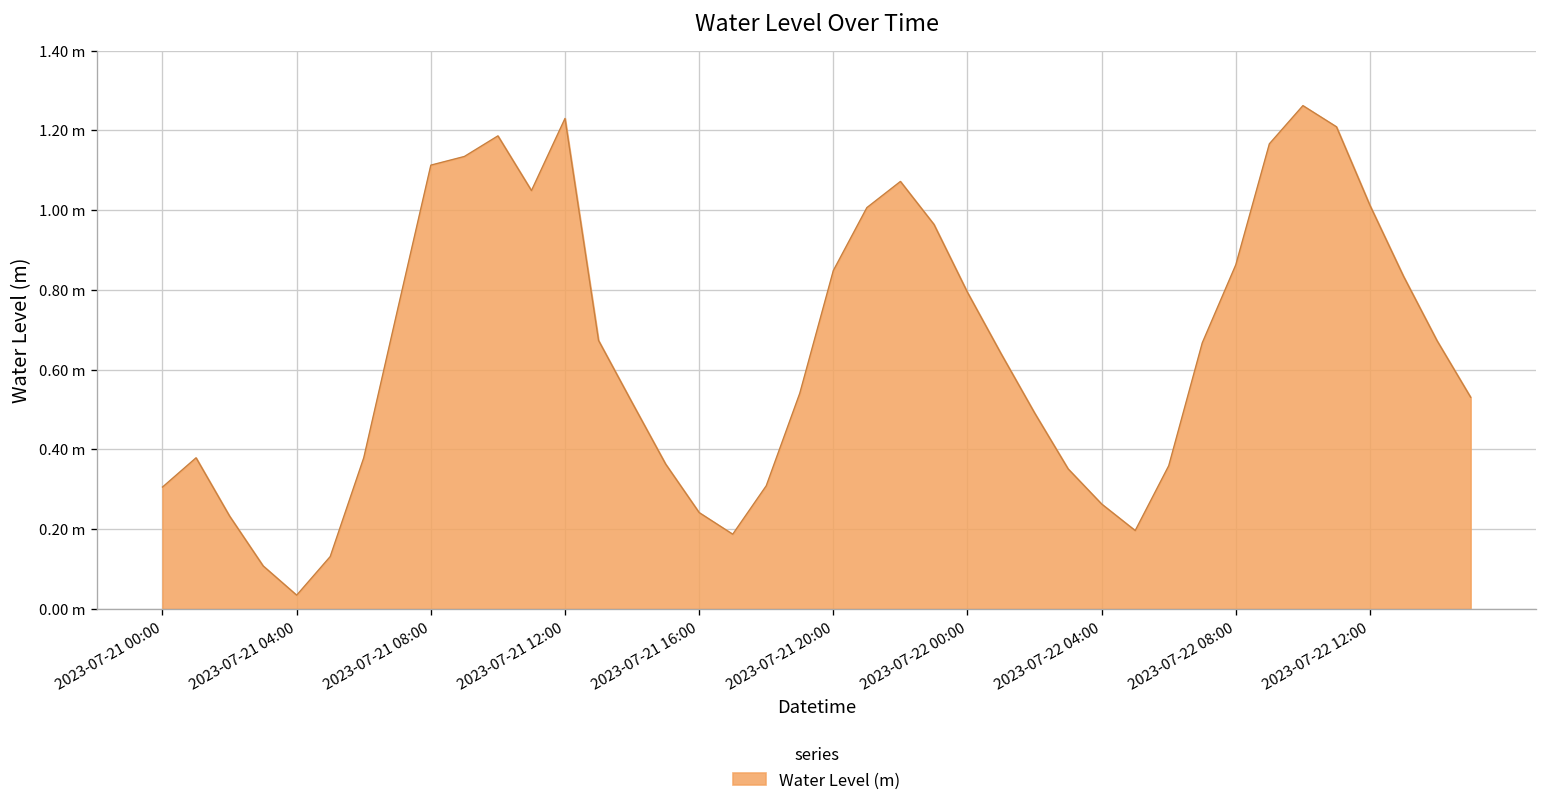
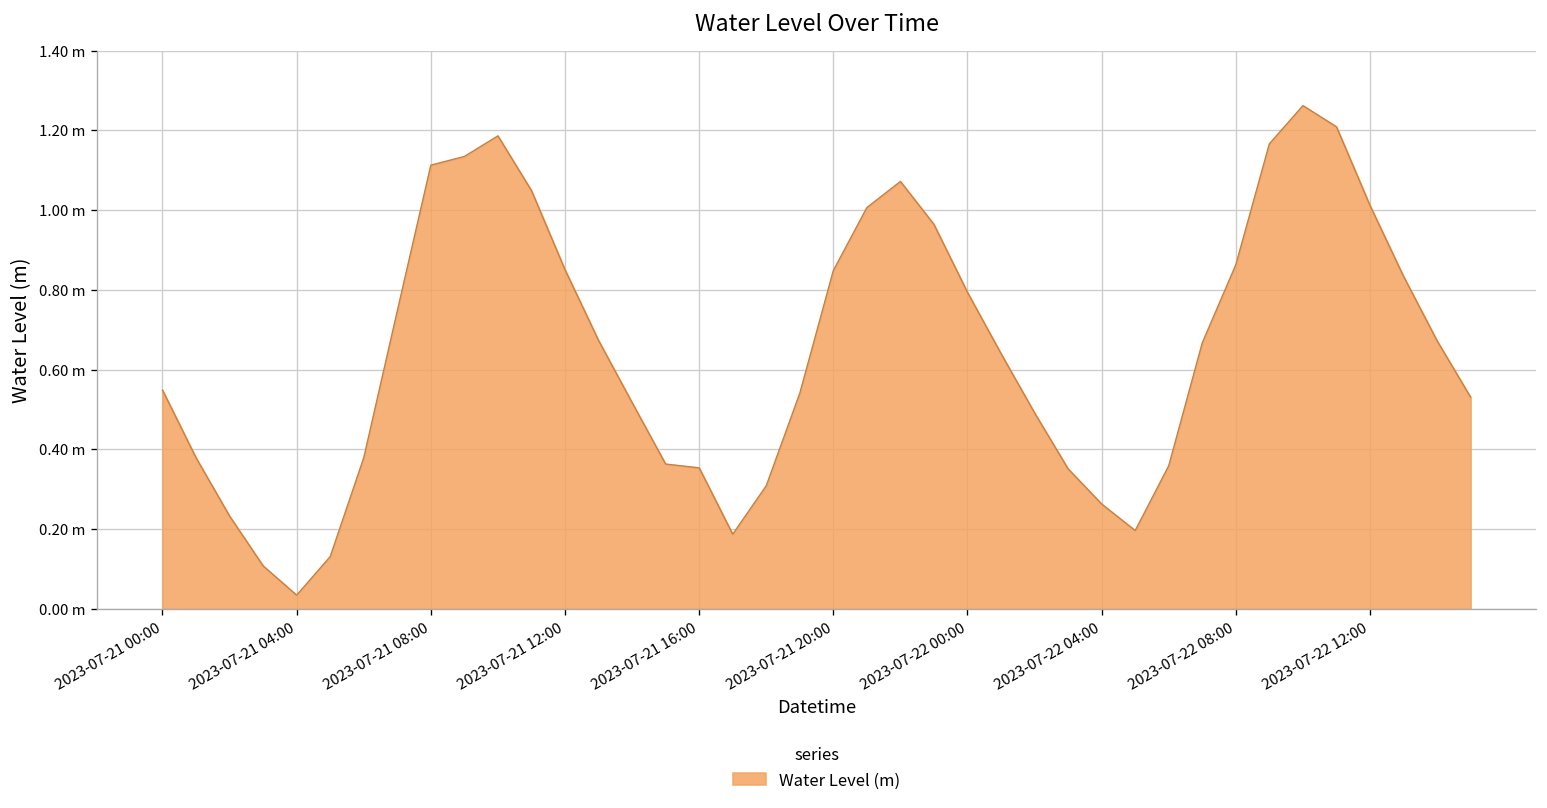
2023-07-21 00:00: 0.31 m -> 0.55 m
2023-07-21 12:00: 1.23 m -> 0.85 m
2023-07-21 16:00: 0.24 m -> 0.35 m
